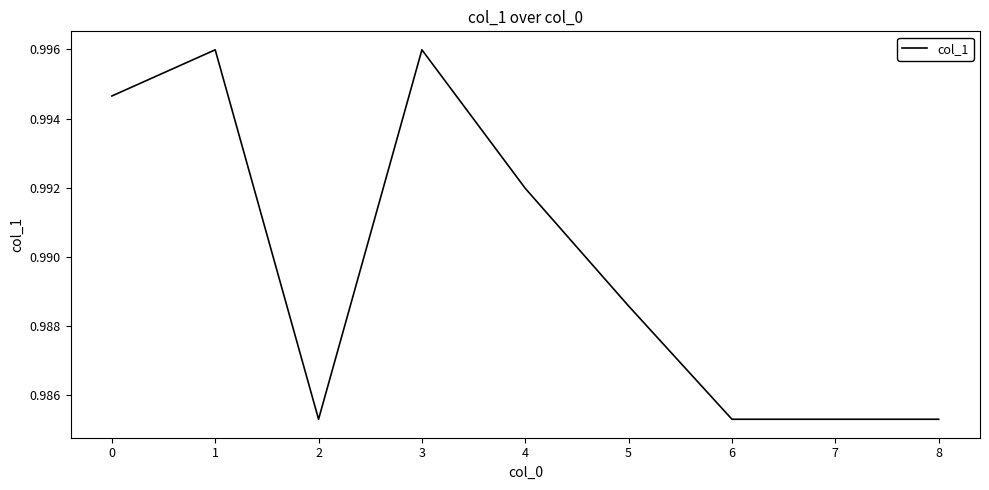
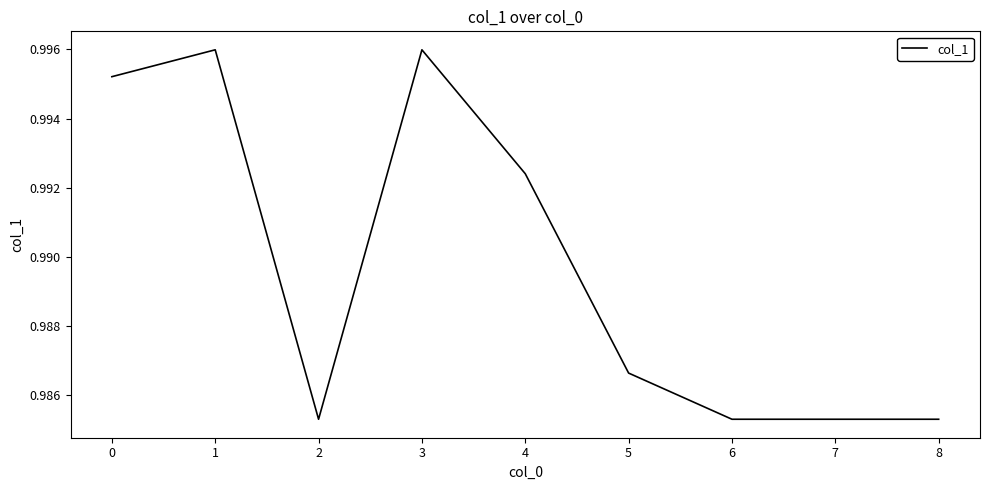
0: 0.9947 -> 0.9952
4: 0.9920 -> 0.9924
5: 0.9886 -> 0.9866
